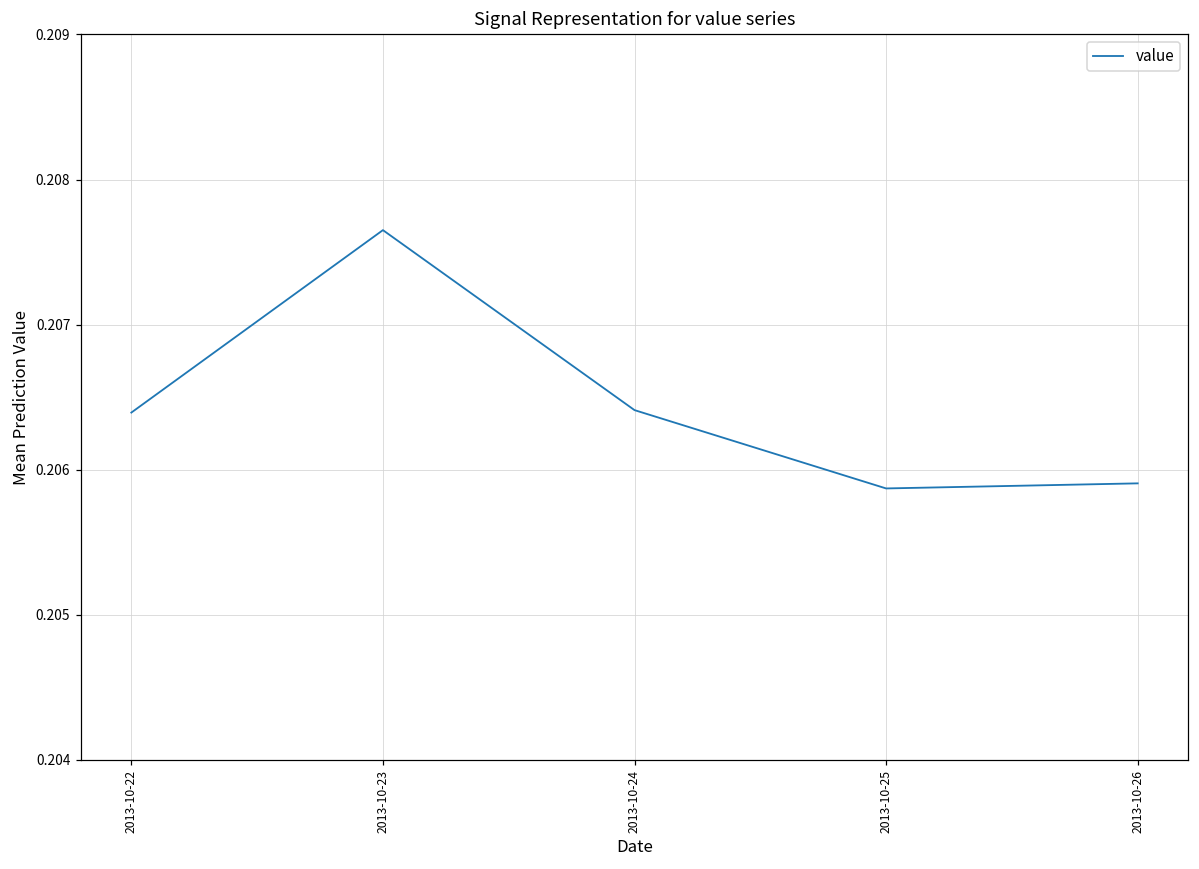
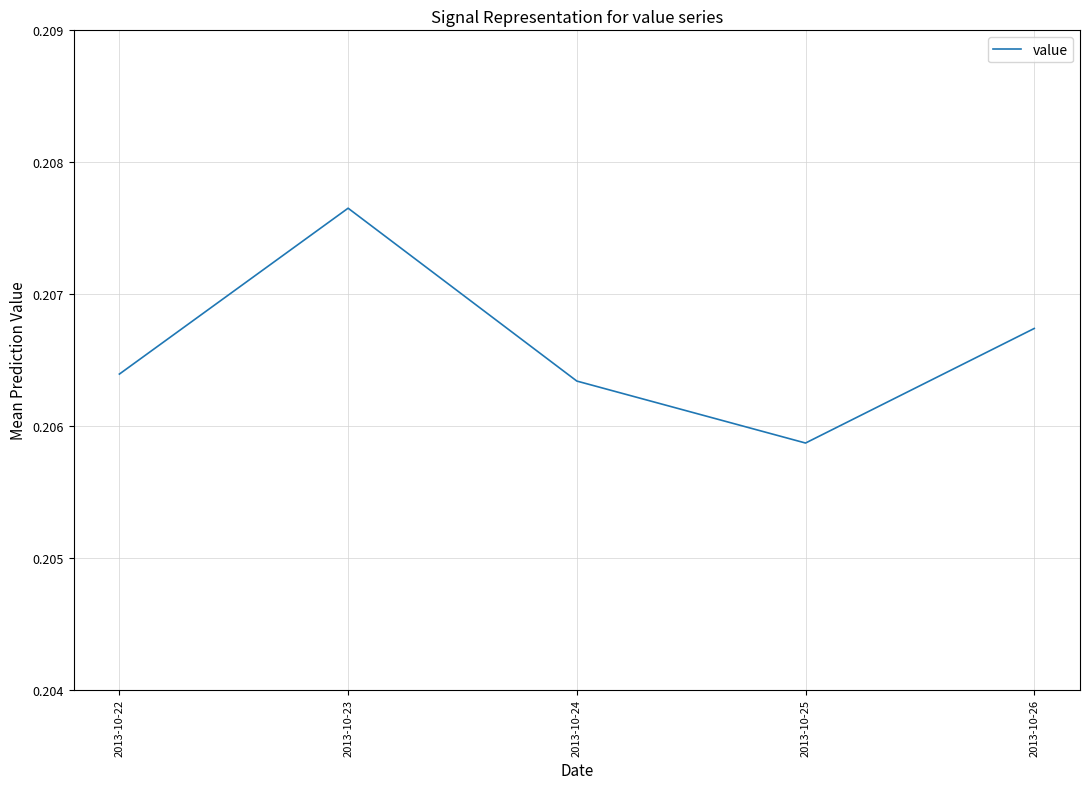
2013-10-24: 0.20641 -> 0.20634
2013-10-26: 0.20591 -> 0.20674
